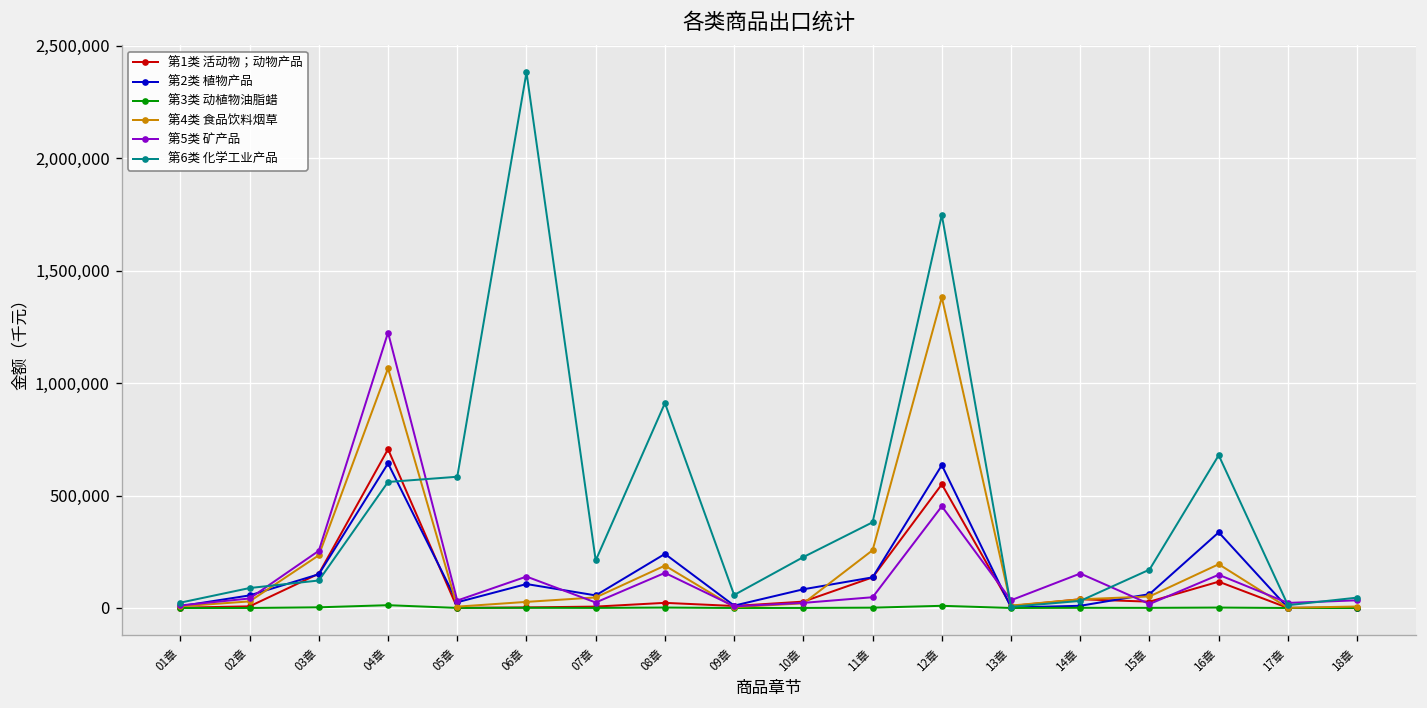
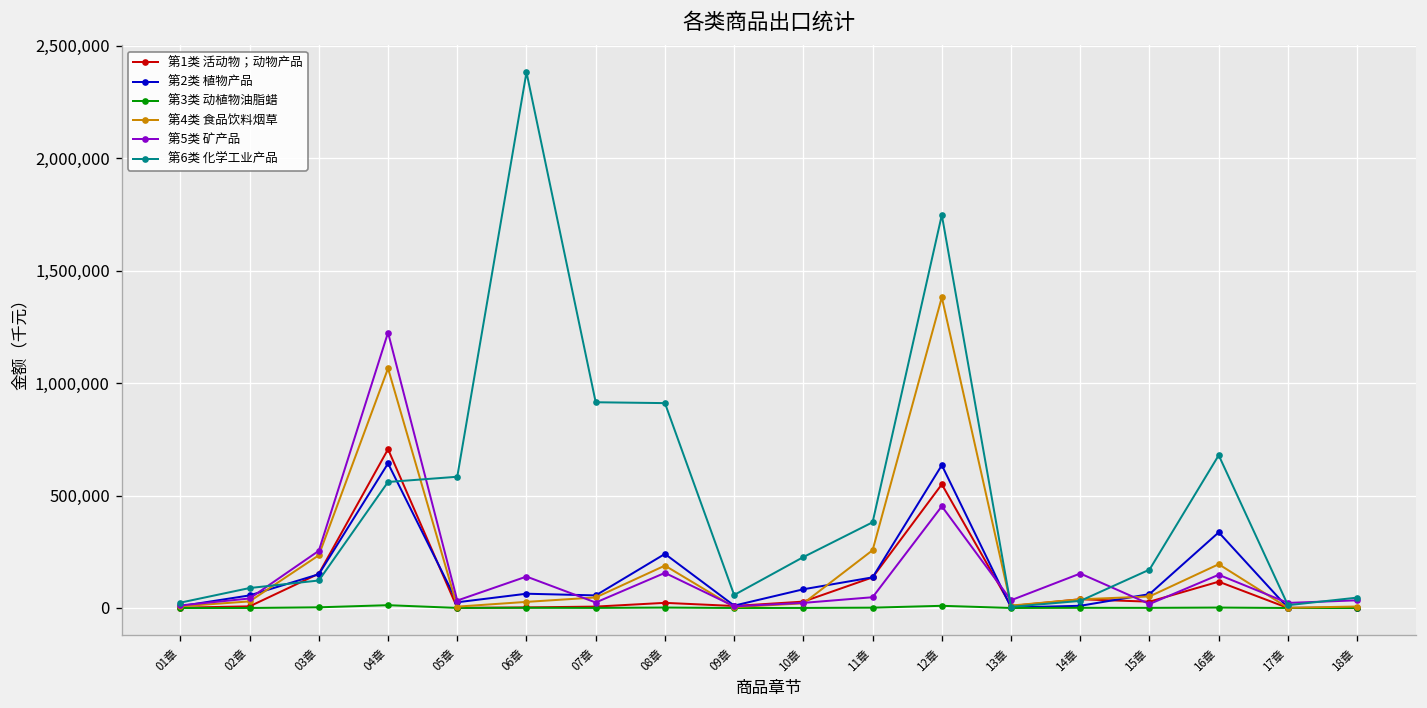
第2类 植物产品, 06章: 110,000 -> 60,000
第6类 化学工业产品, 07章: 210,000 -> 910,000
